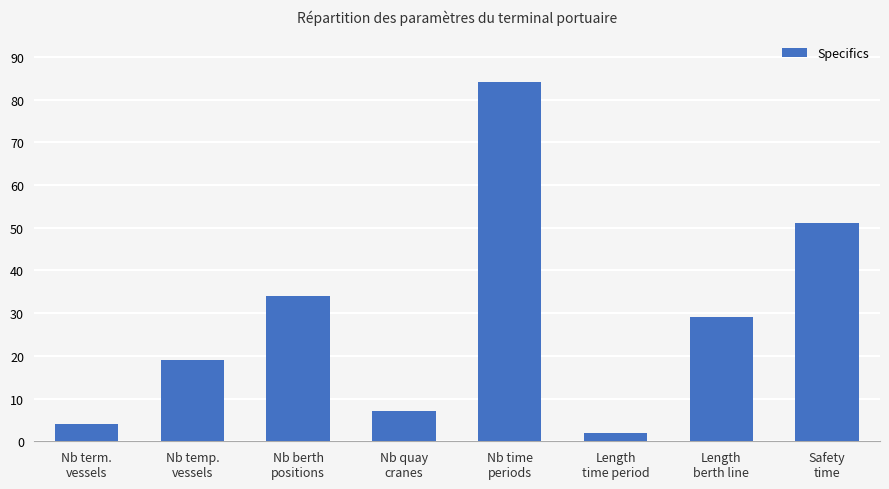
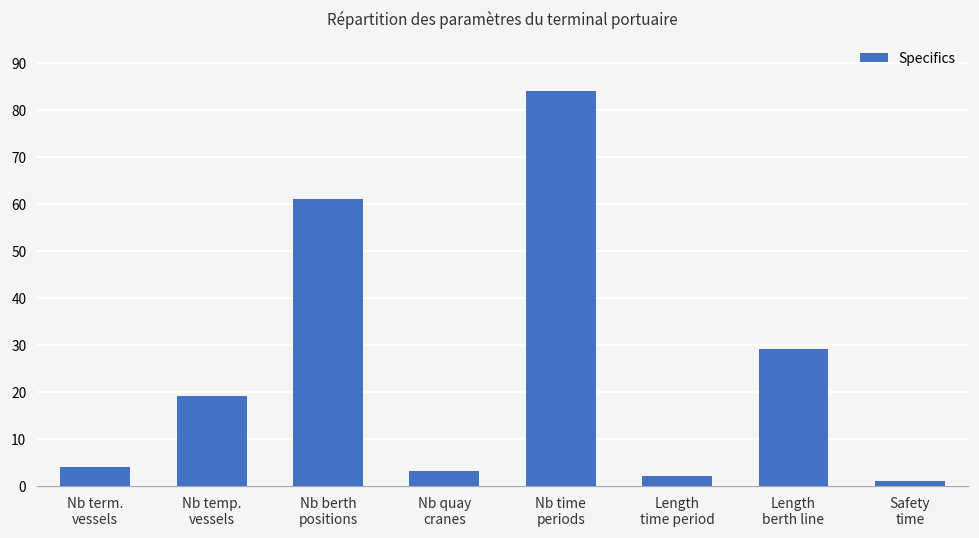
Nb berth positions: 34 -> 61
Nb quay cranes: 7 -> 3
Safety time: 51 -> 1
